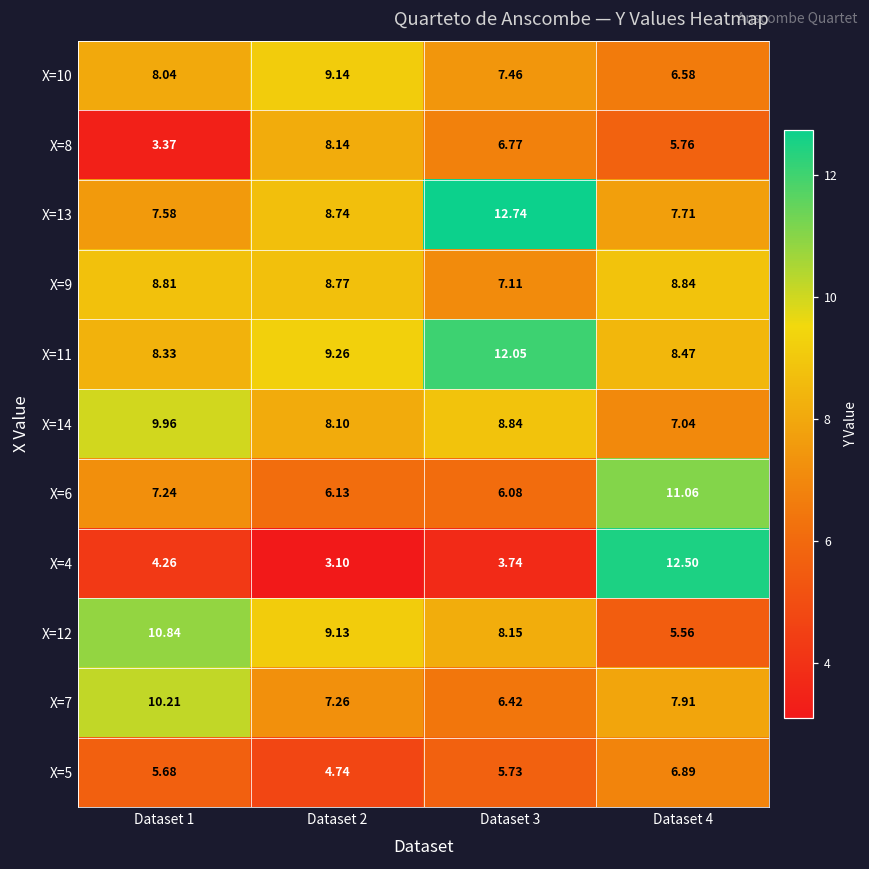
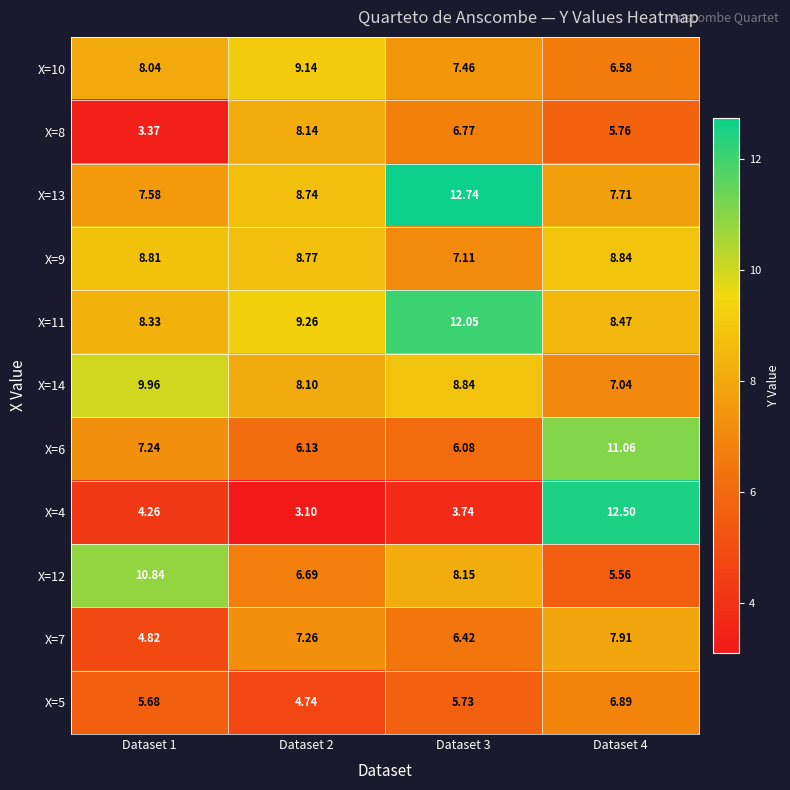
X=12, Dataset 2: 9.13 -> 6.69
X=7, Dataset 1: 10.21 -> 4.82
